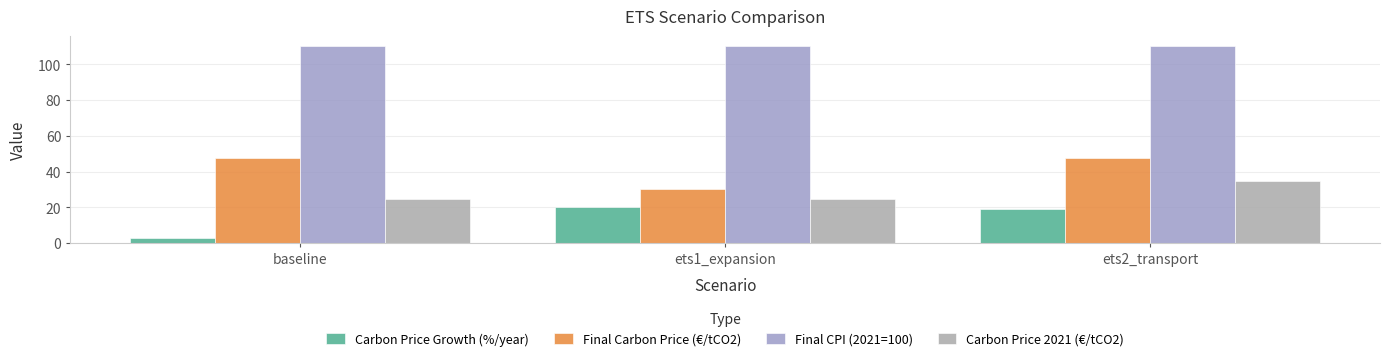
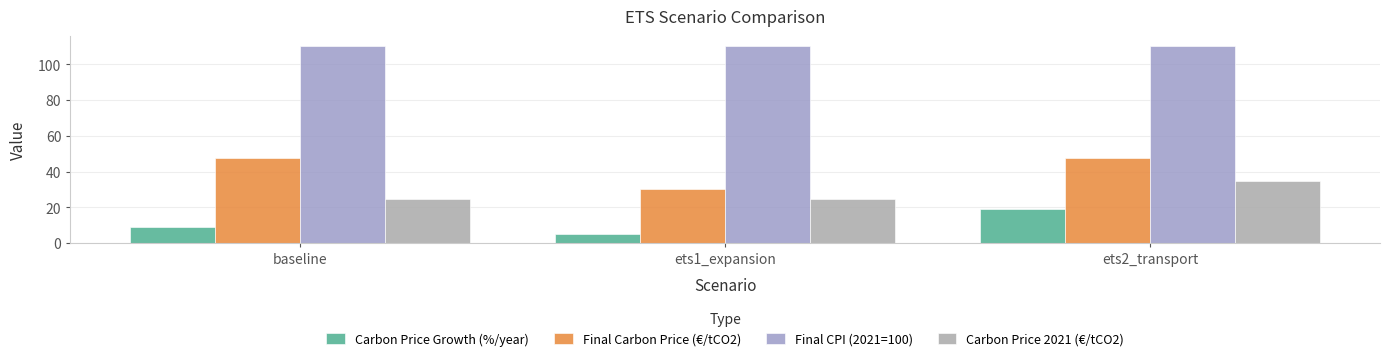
Carbon Price Growth (%/year), baseline: 3 -> 9
Carbon Price Growth (%/year), ets1_expansion: 20 -> 5
